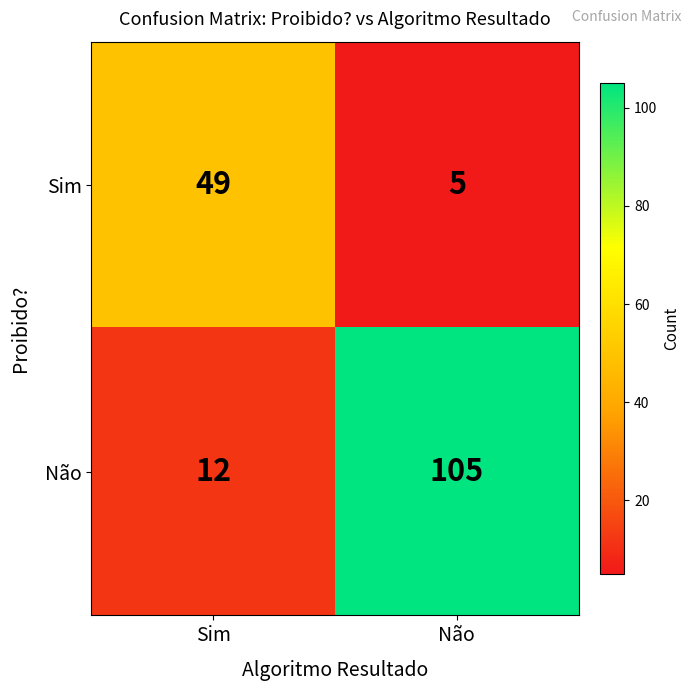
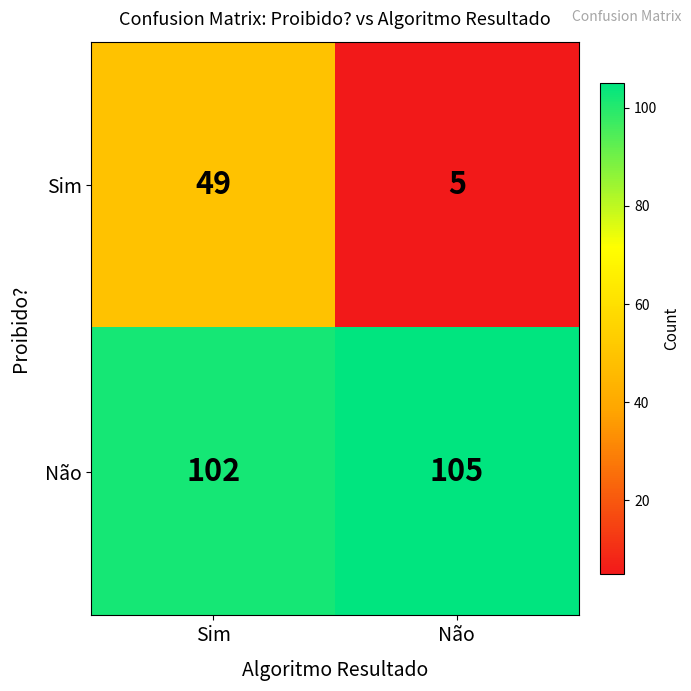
Não, Sim: 12 -> 102
